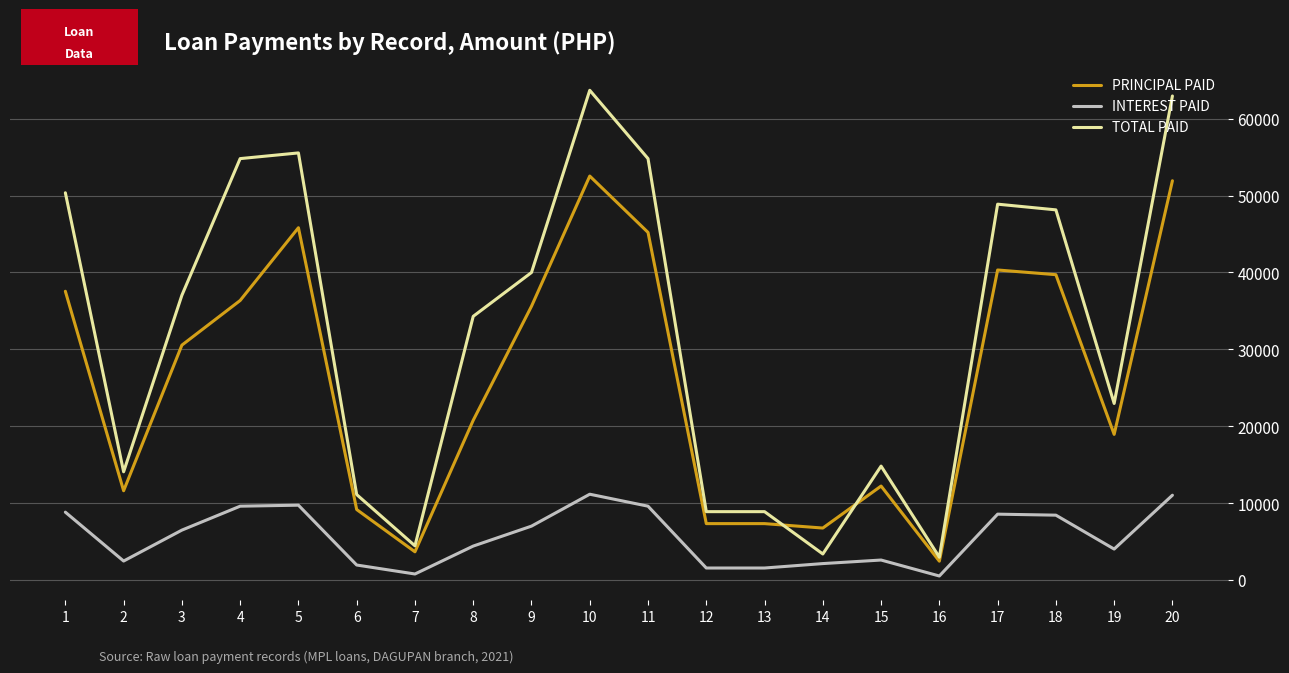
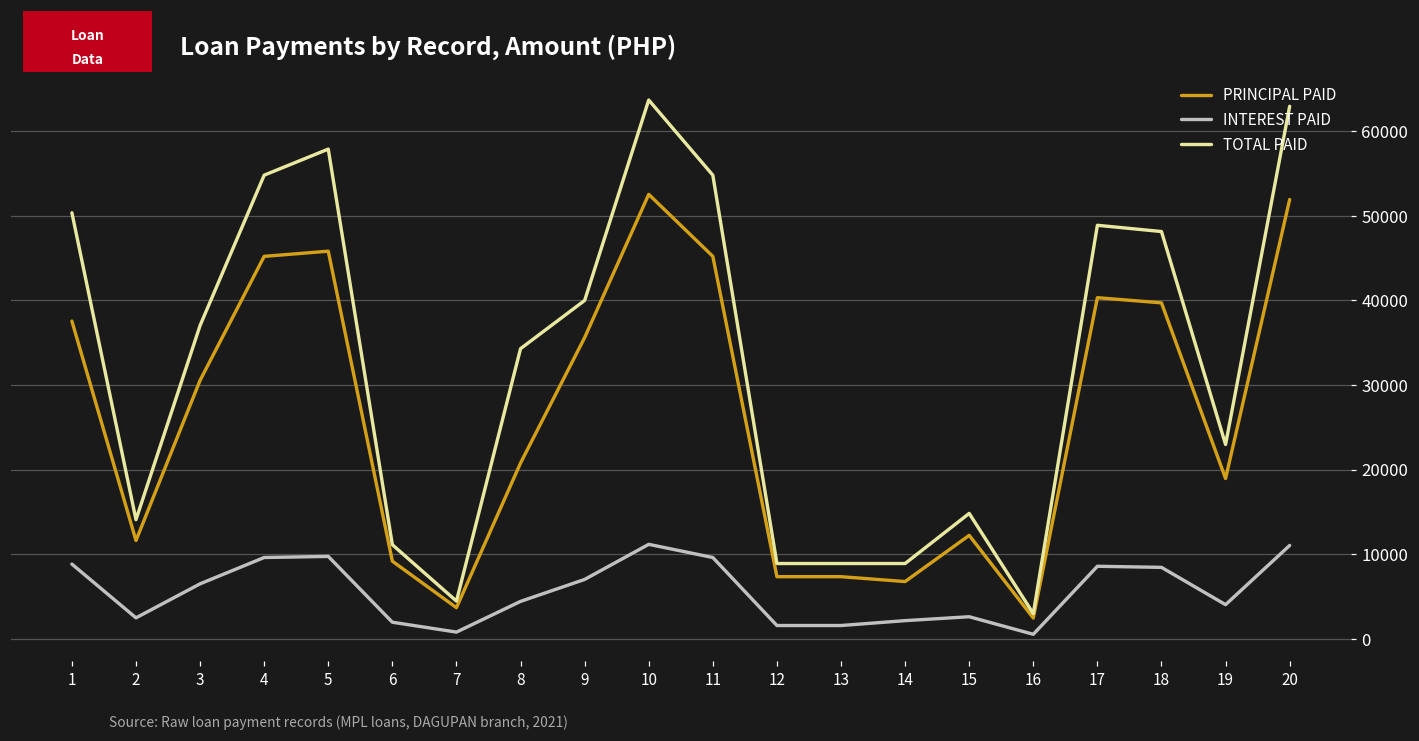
PRINCIPAL PAID, 4: 36000 -> 45000
TOTAL PAID, 5: 56000 -> 58000
TOTAL PAID, 14: 3000 -> 9000
